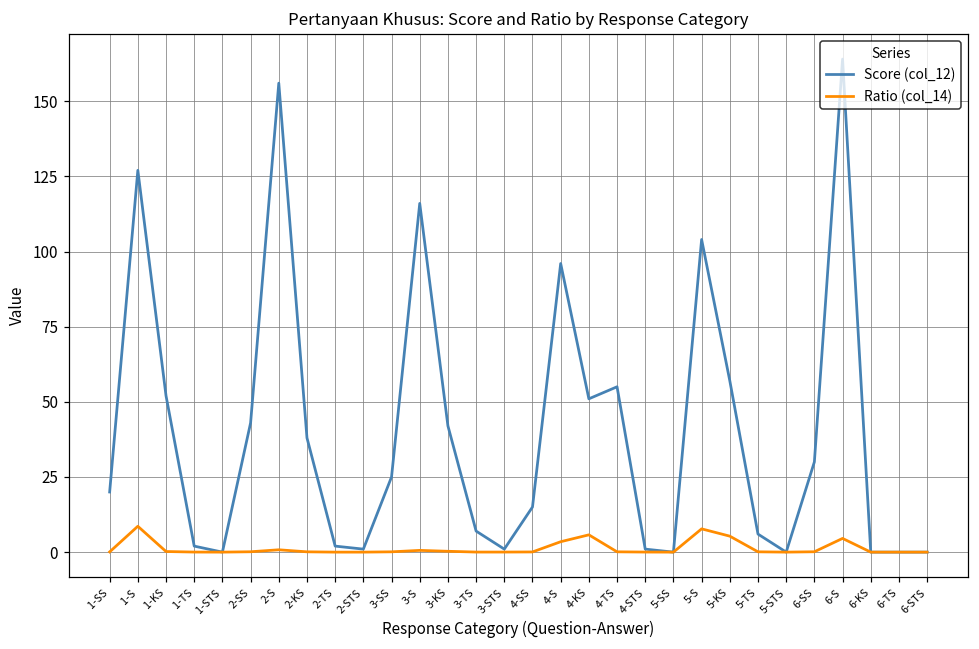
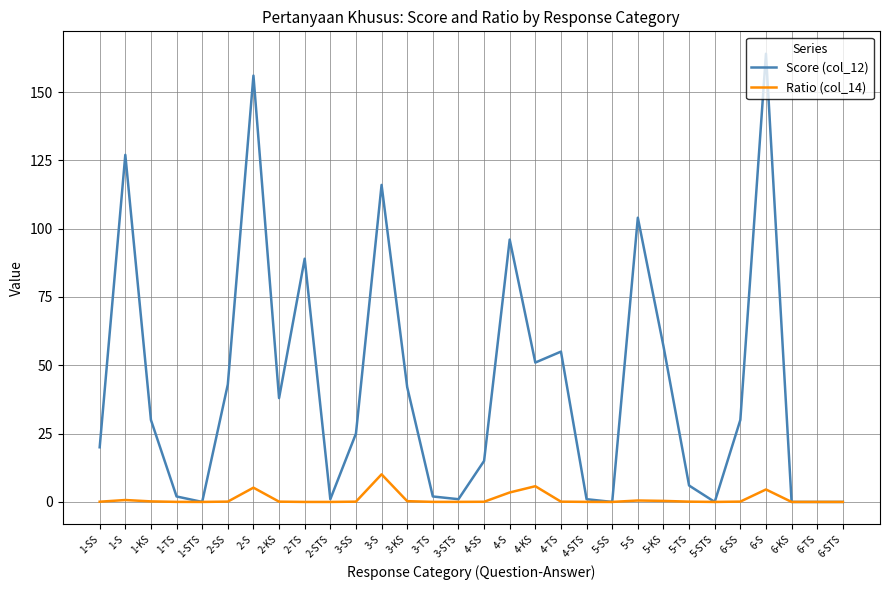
Ratio (col_14), 1-S: 9 -> 1
Score (col_12), 1-KS: 52 -> 30
Ratio (col_14), 2-S: 1 -> 5
Score (col_12), 2-TS: 2 -> 89
Ratio (col_14), 3-S: 1 -> 10
Score (col_12), 3-TS: 7 -> 2
Ratio (col_14), 5-S: 8 -> 1
Ratio (col_14), 5-KS: 5 -> 0
